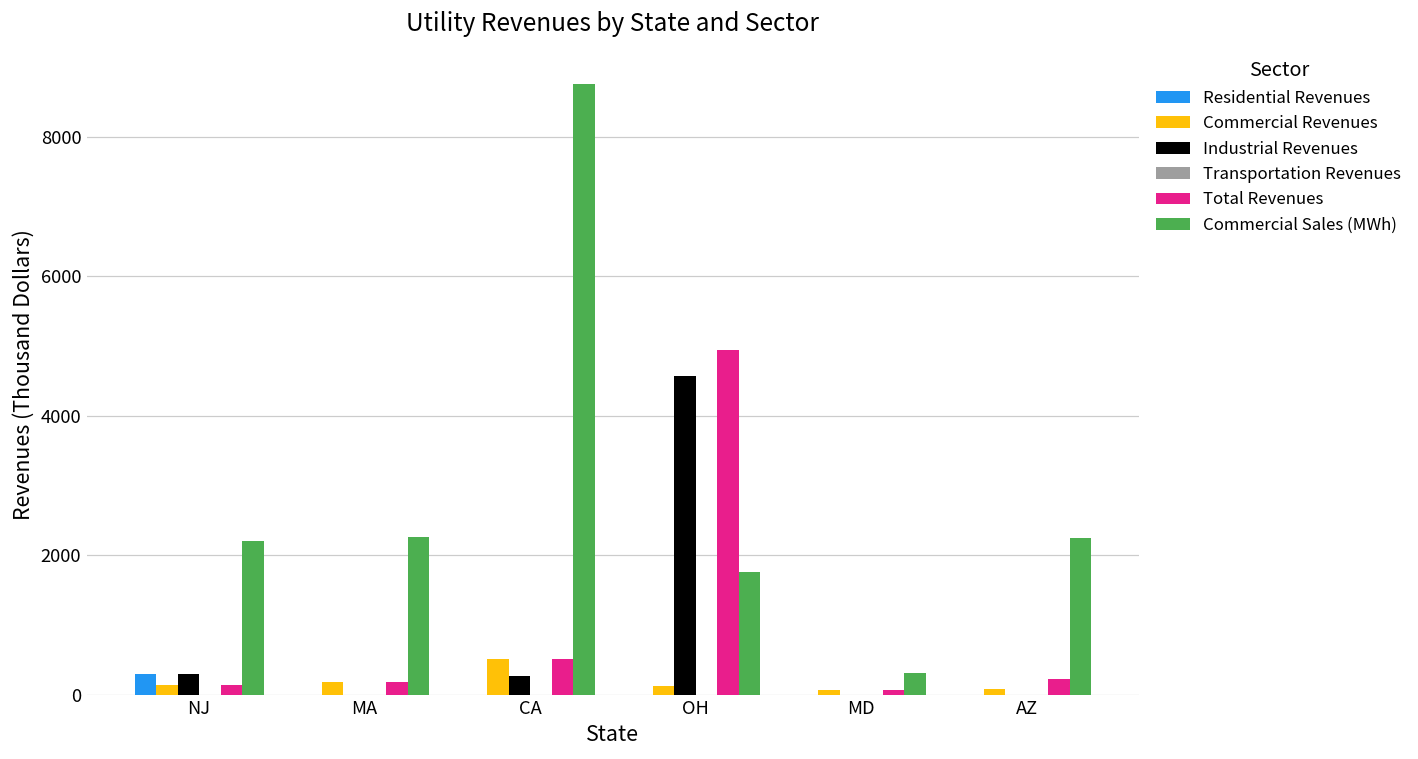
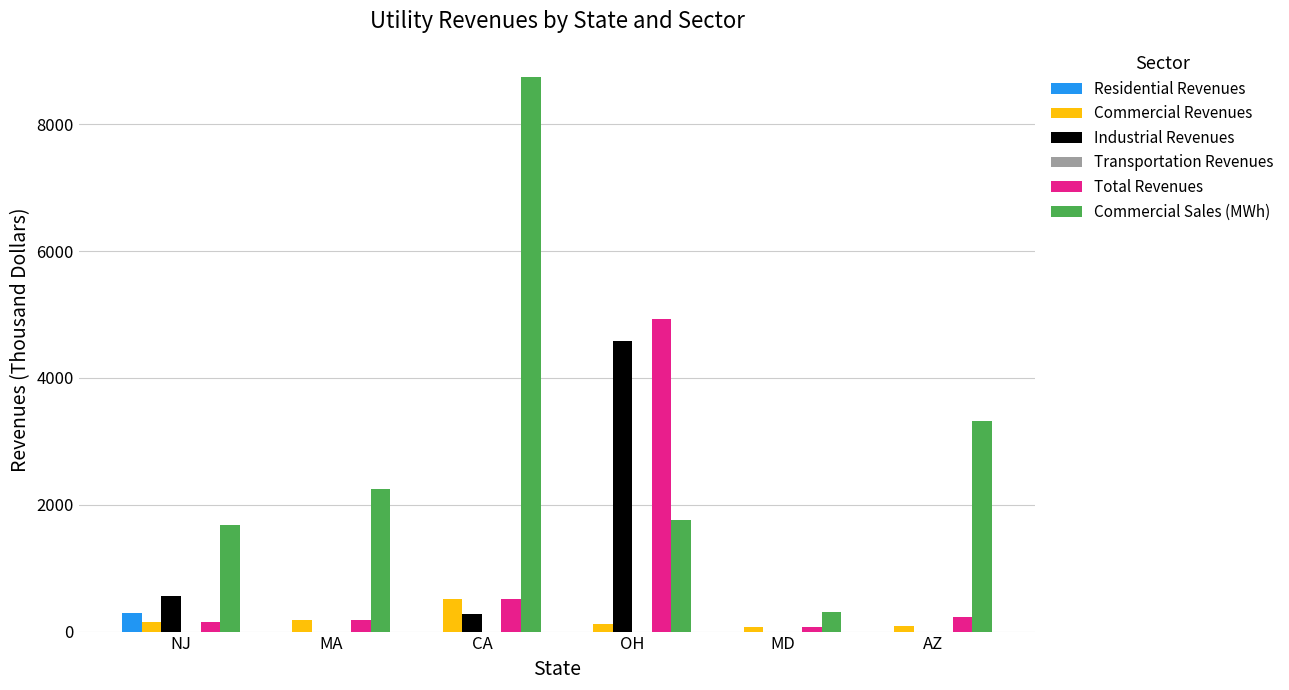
Industrial Revenues, NJ: 300 -> 600
Commercial Sales (MWh), NJ: 2200 -> 1700
Commercial Sales (MWh), AZ: 2300 -> 3300
